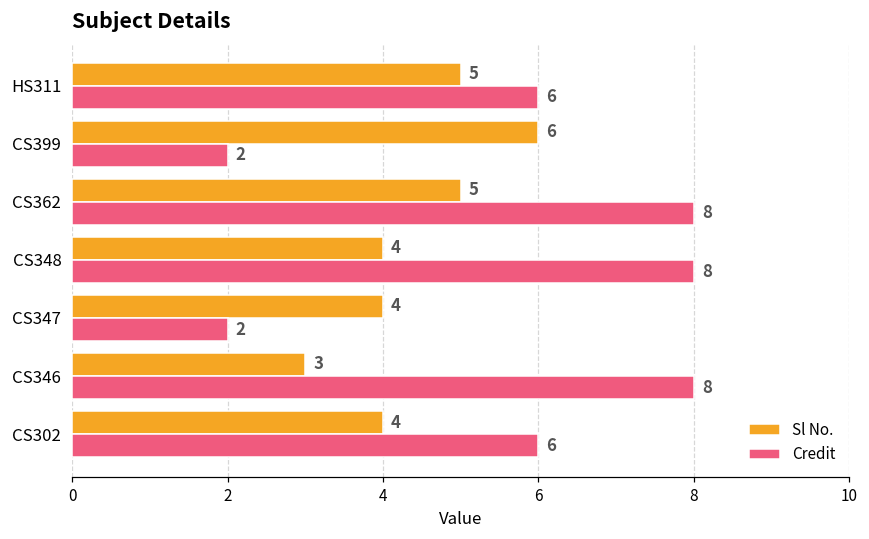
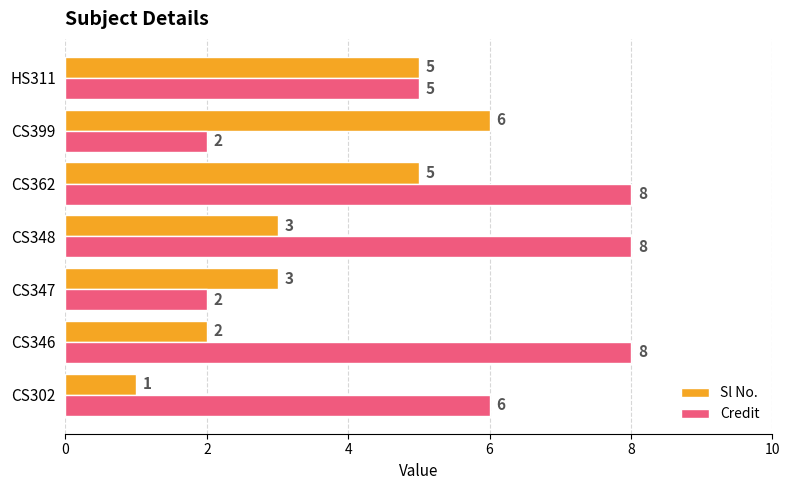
Credit, HS311: 6 -> 5
Sl No., CS348: 4 -> 3
Sl No., CS347: 4 -> 3
Sl No., CS346: 3 -> 2
Sl No., CS302: 4 -> 1
